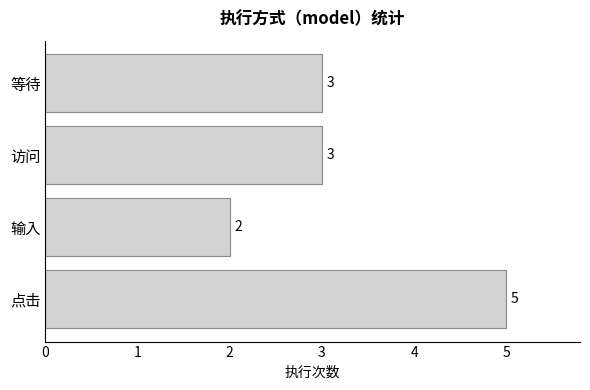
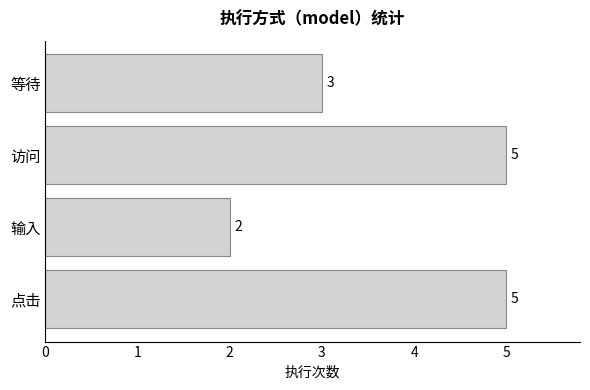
访问: 3 -> 5
